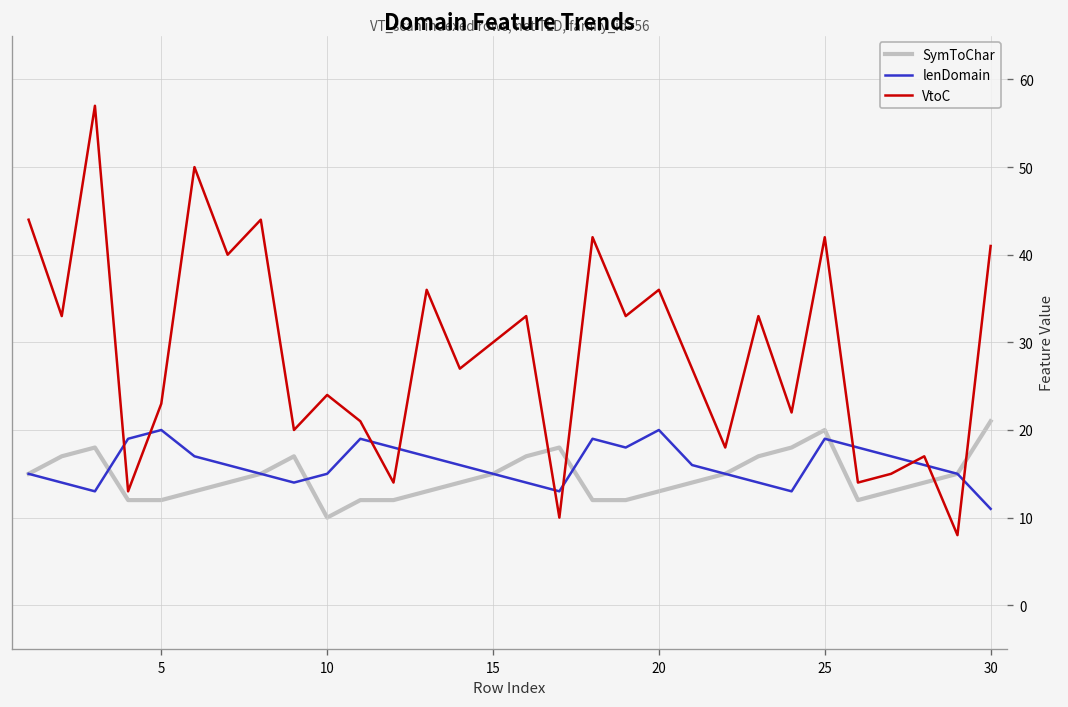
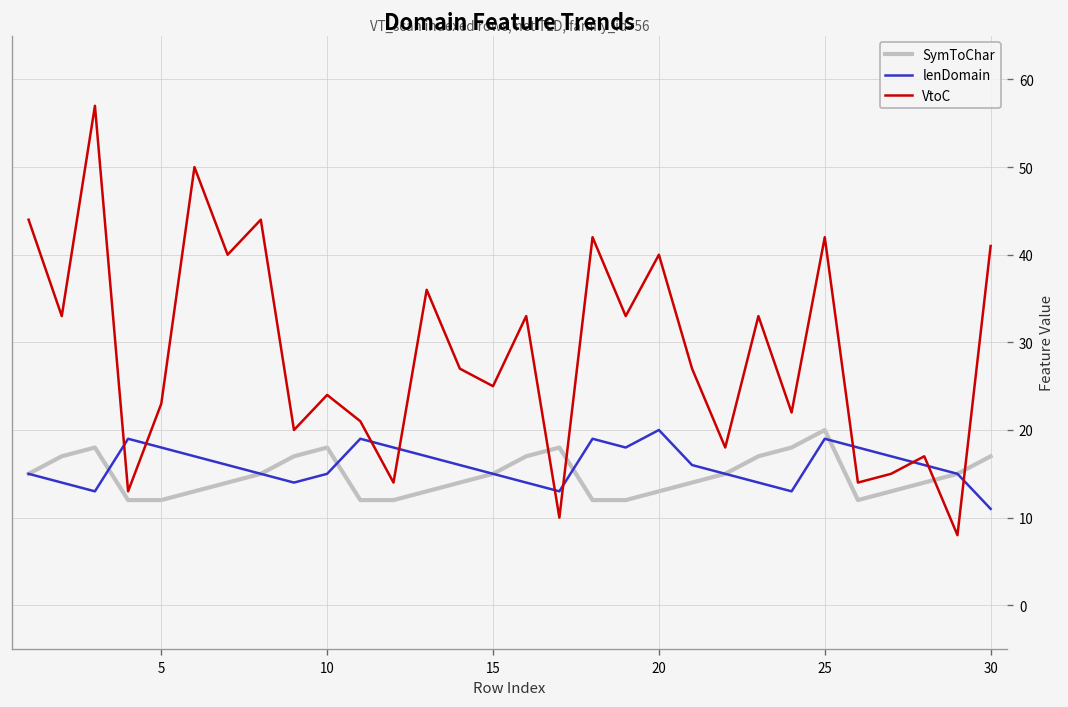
lenDomain, 5: 20 -> 18
SymToChar, 10: 10 -> 18
VtoC, 15: 30 -> 25
VtoC, 20: 36 -> 40
SymToChar, 30: 21 -> 17
